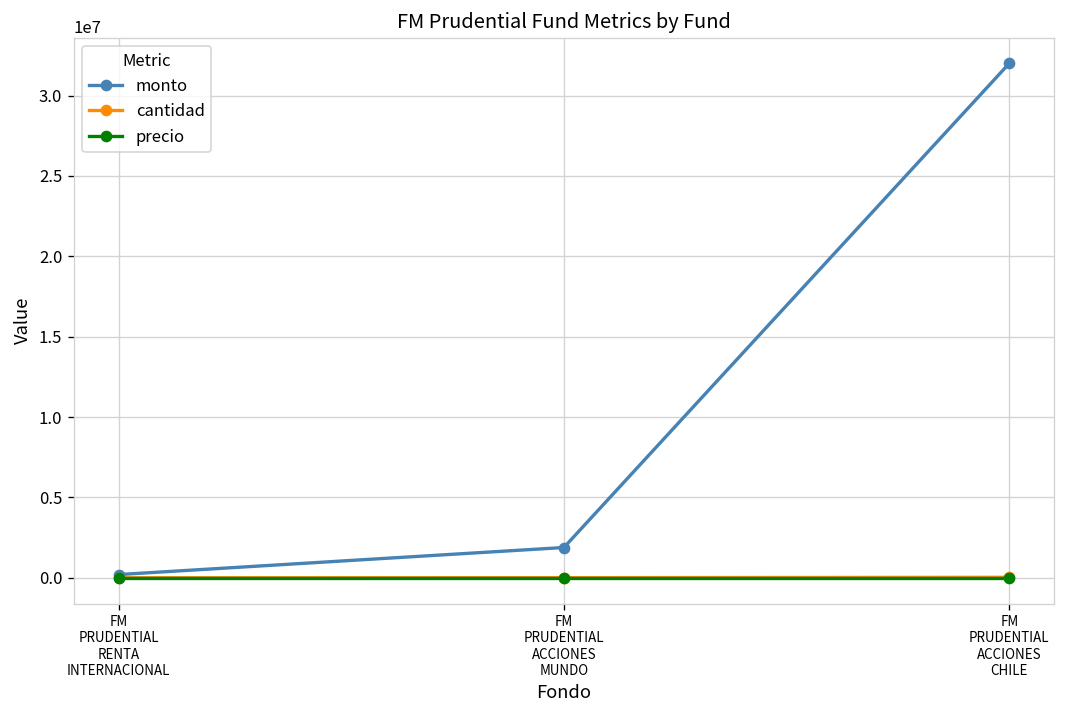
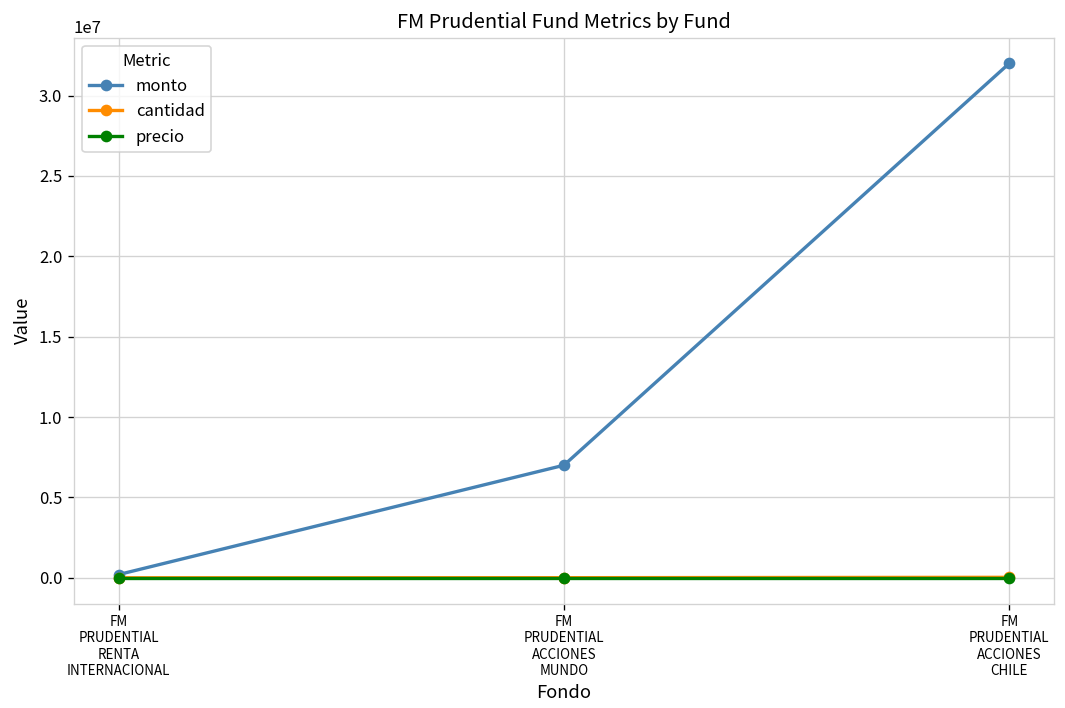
monto, FM PRUDENTIAL ACCIONES MUNDO: 1900000 -> 7000000
